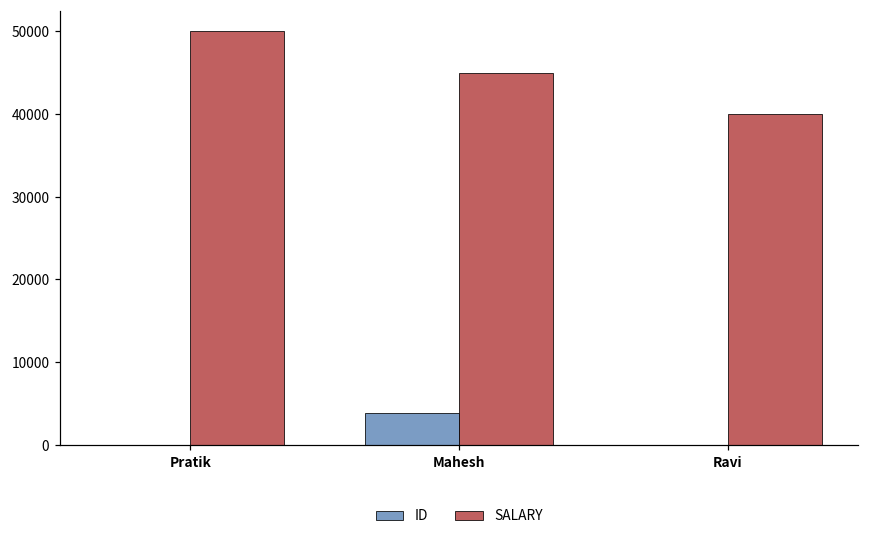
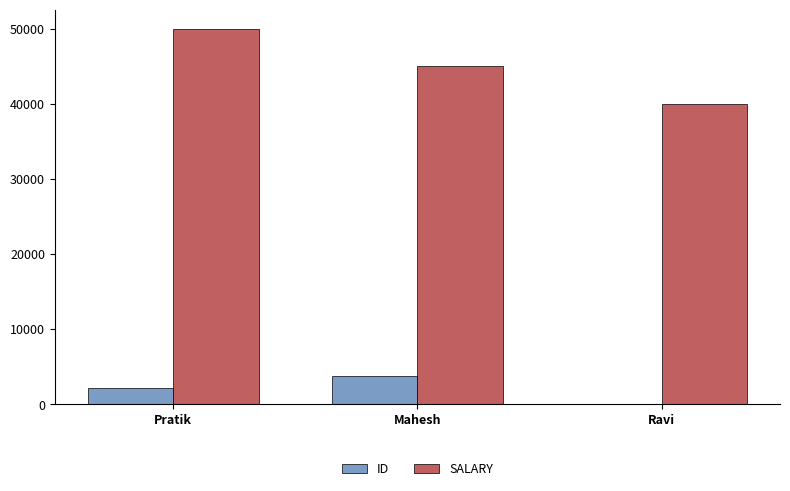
ID, Pratik: 0 -> 2000
